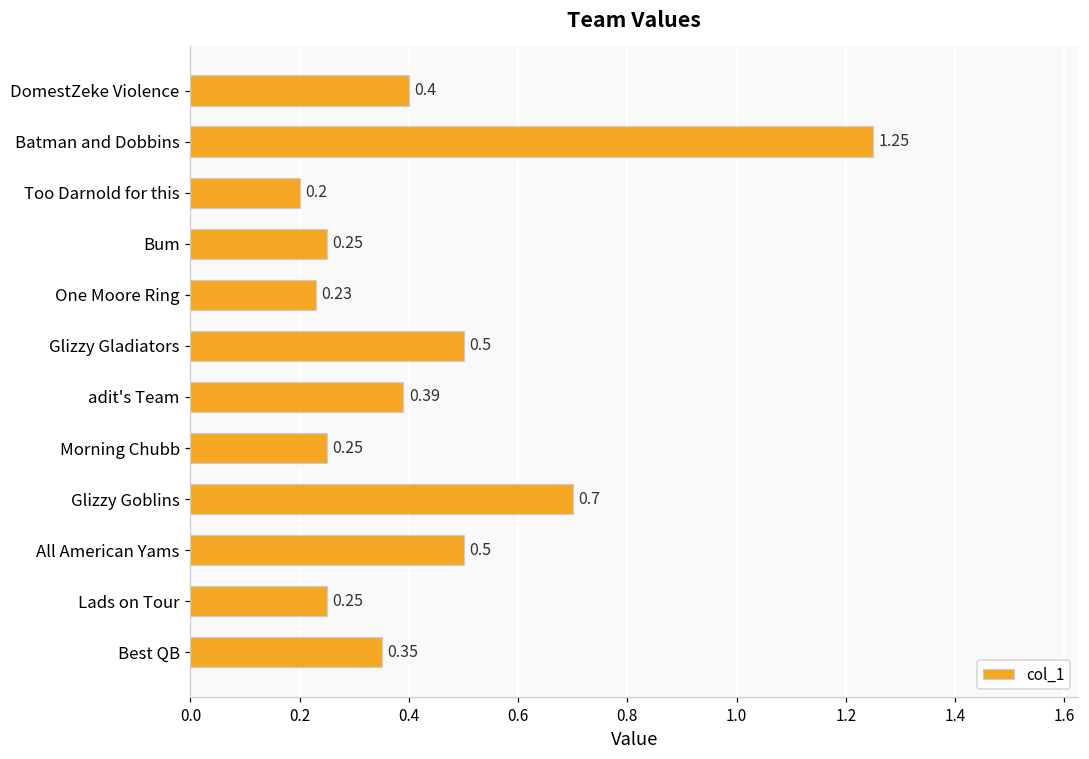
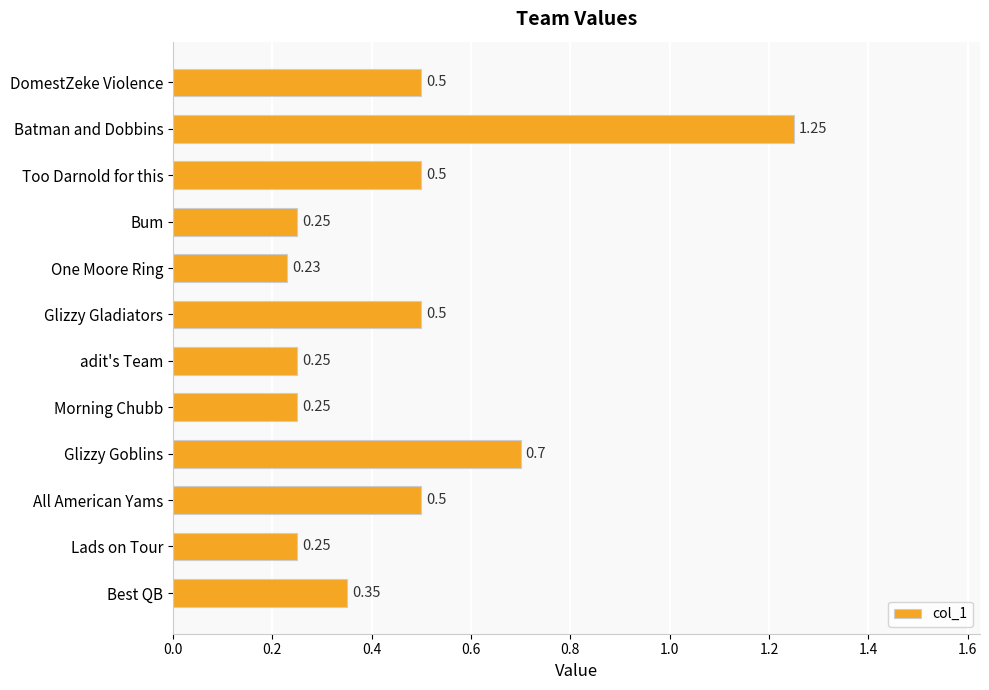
DomestZeke Violence: 0.4 -> 0.5
Too Darnold for this: 0.2 -> 0.5
adit's Team: 0.39 -> 0.25
